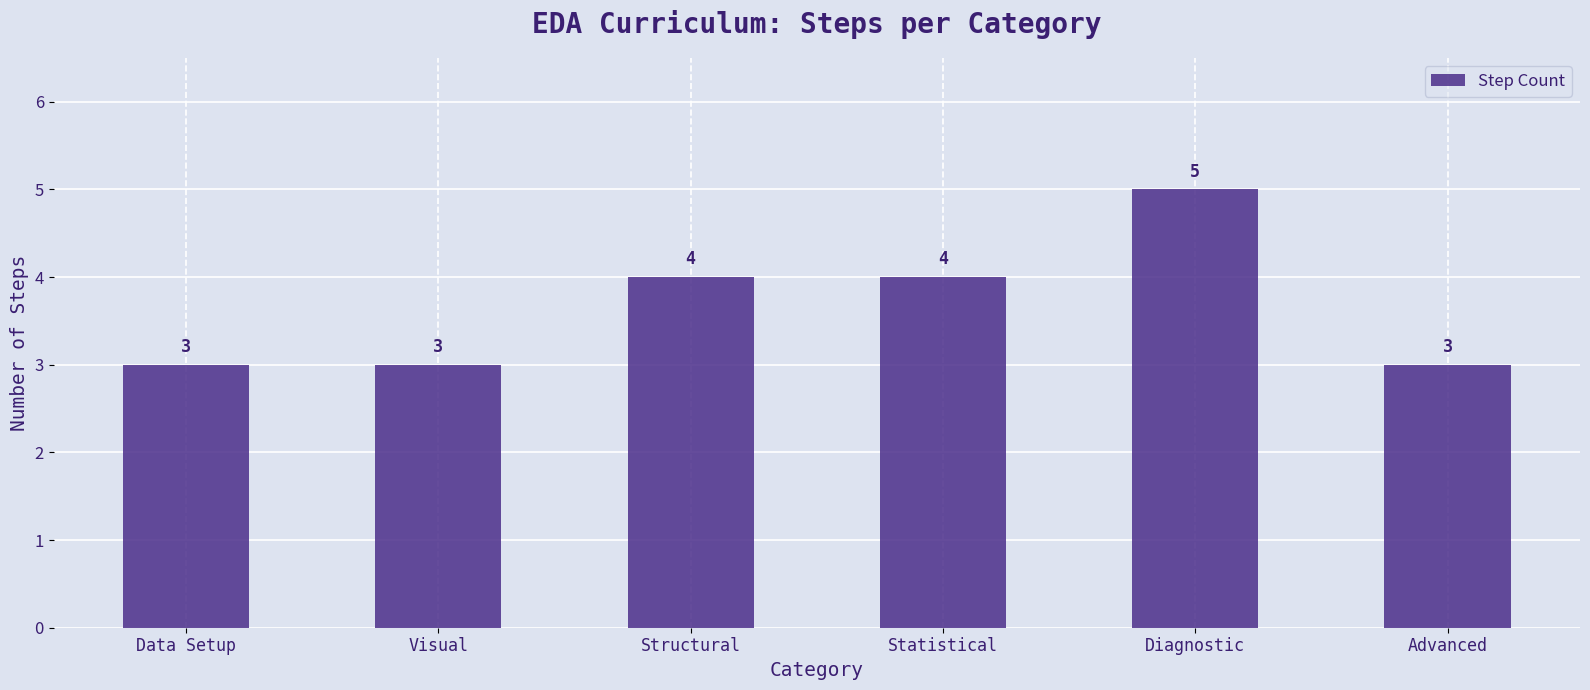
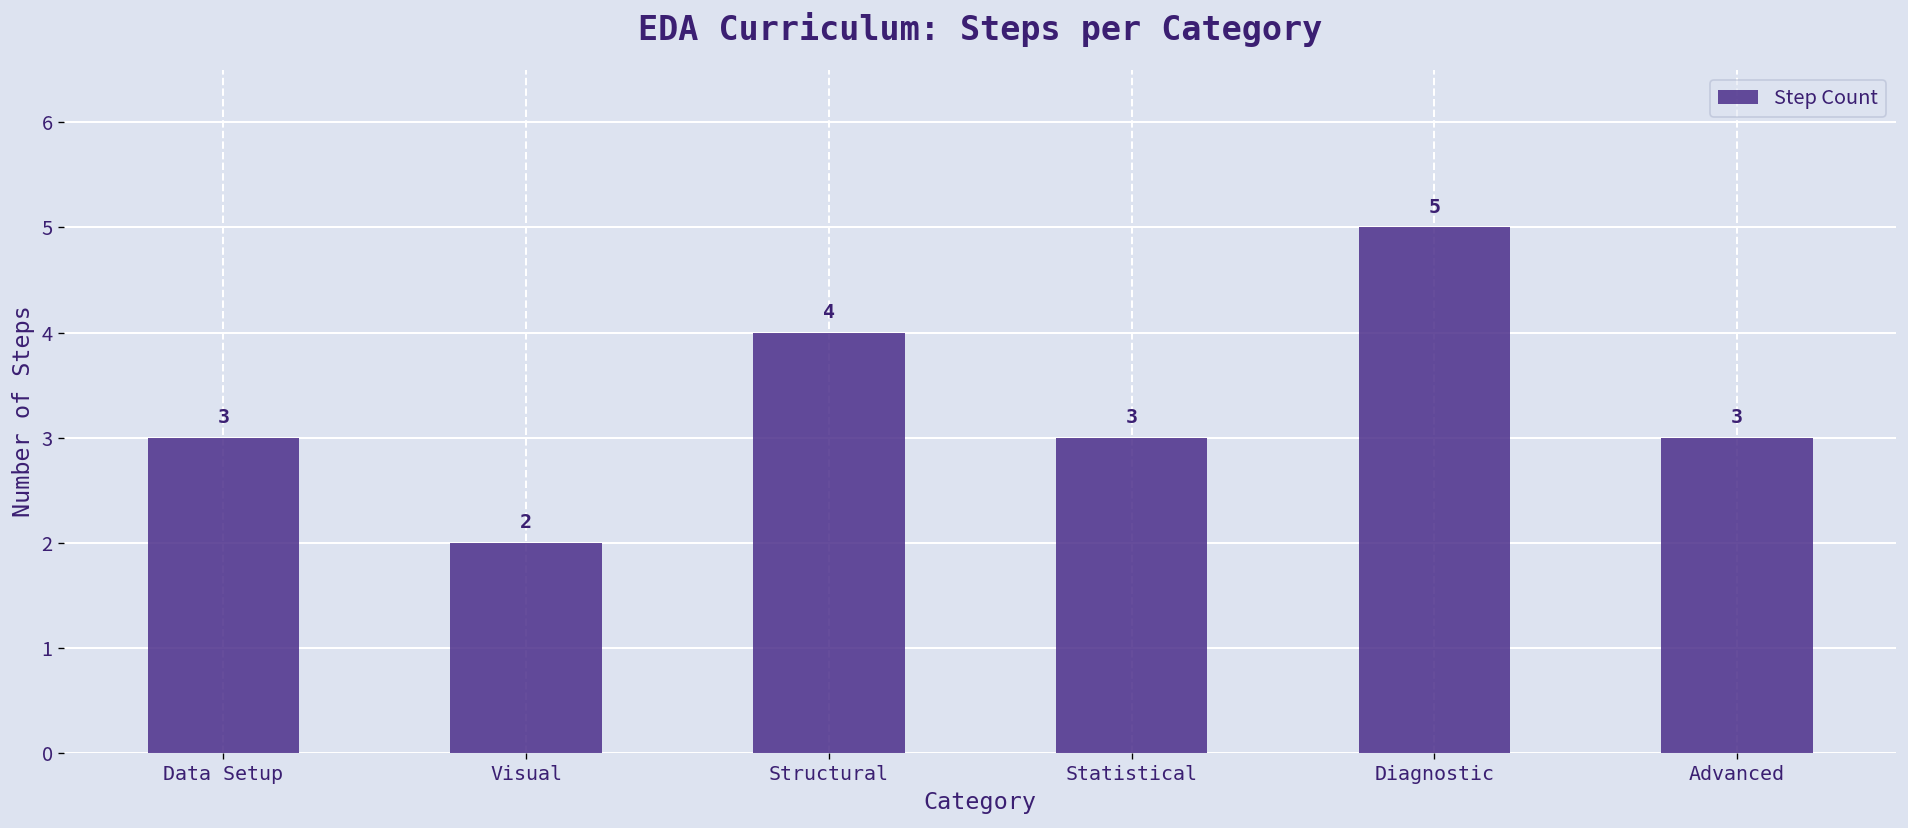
Visual: 3 -> 2
Statistical: 4 -> 3
